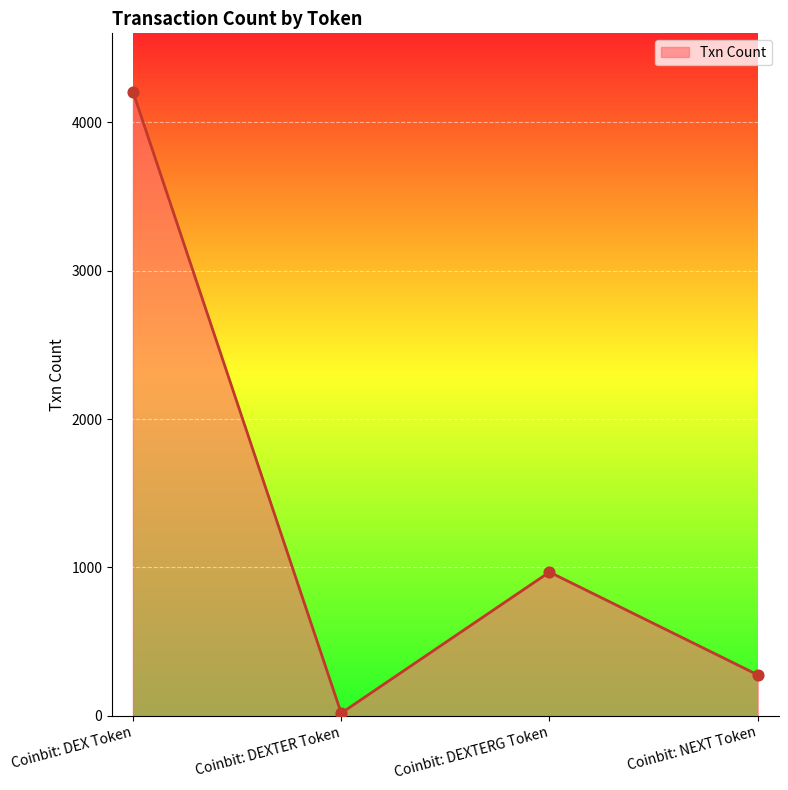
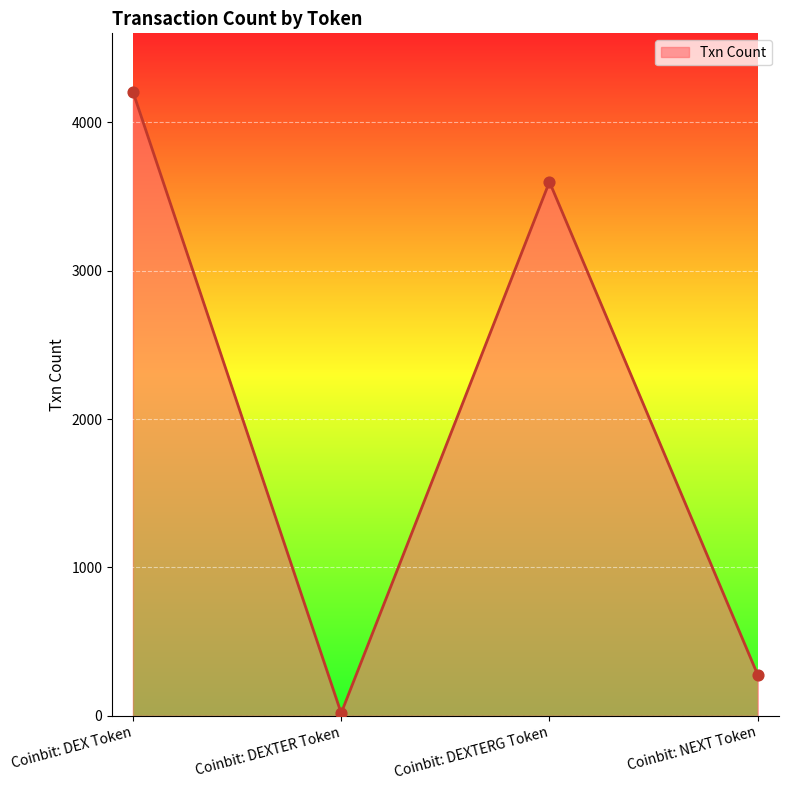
Coinbit: DEXTERG Token: 970 -> 3600
